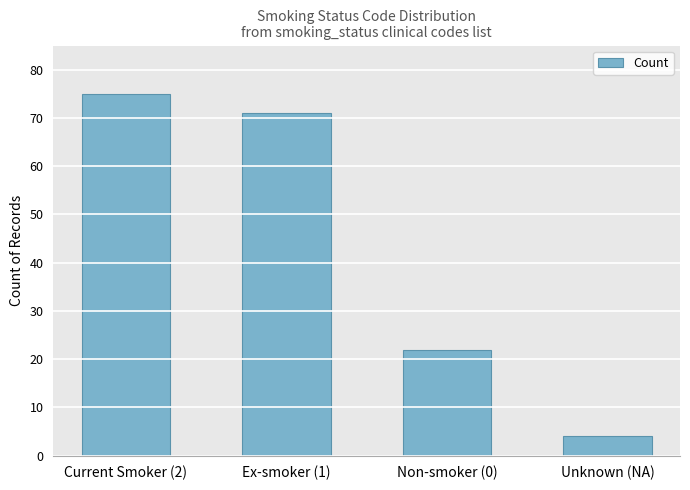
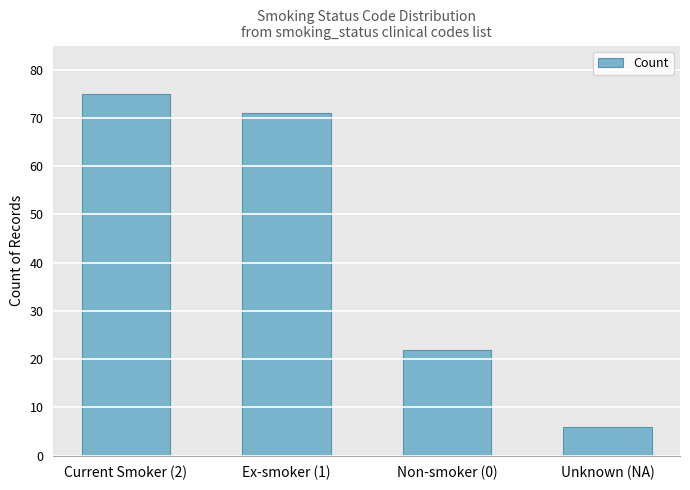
Unknown (NA): 4 -> 6
